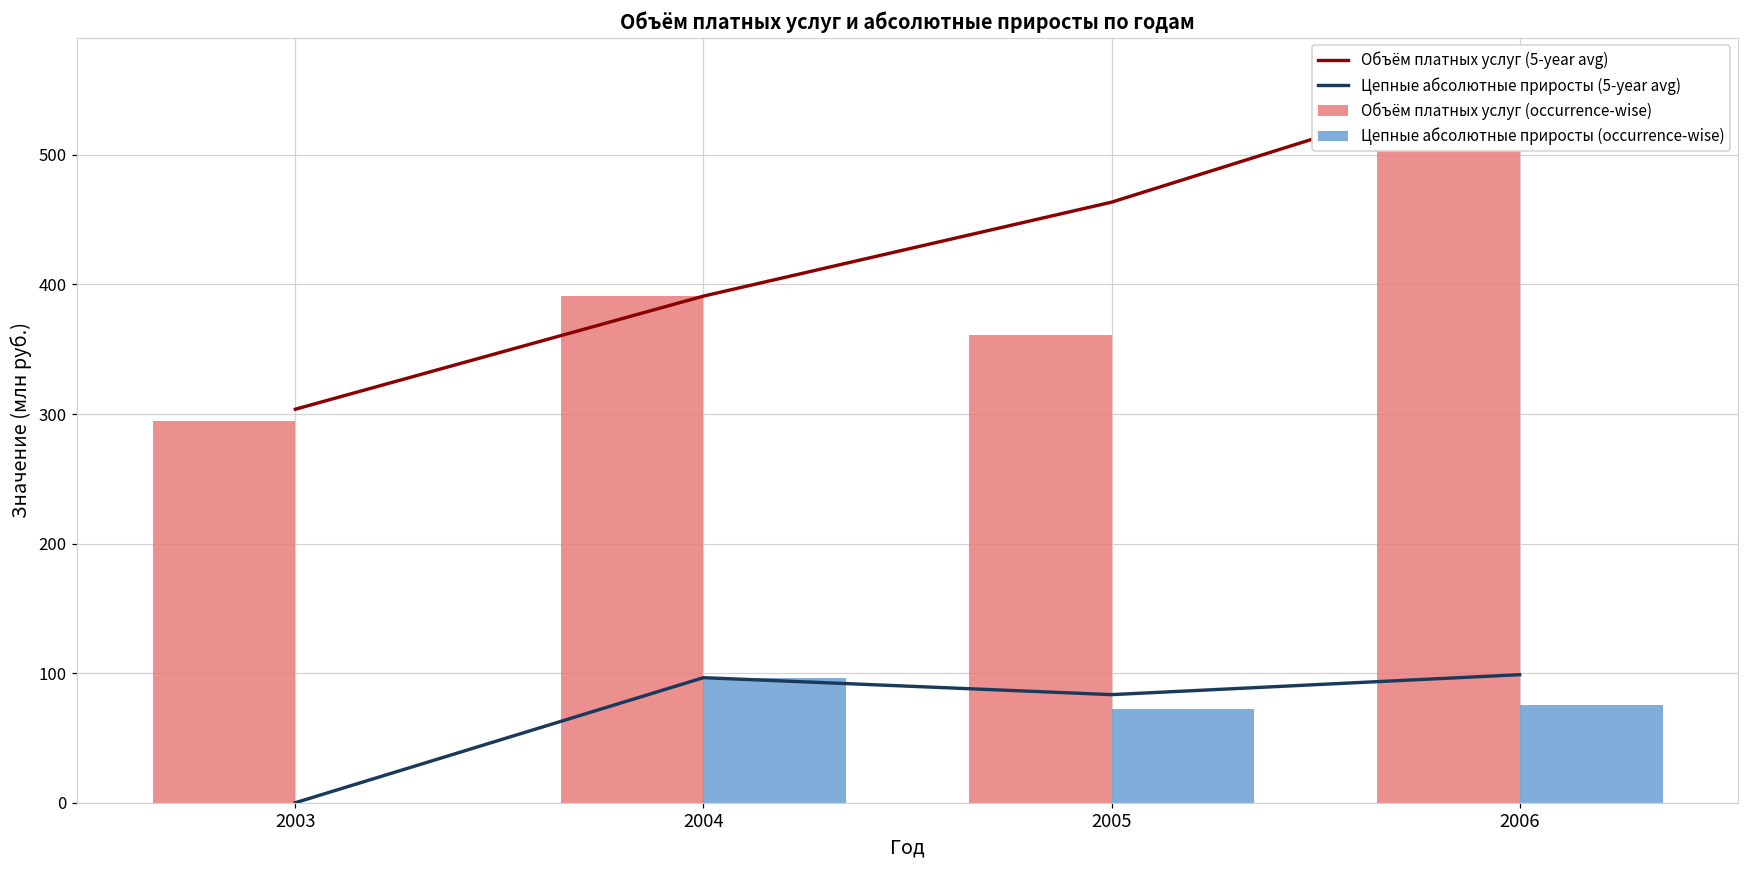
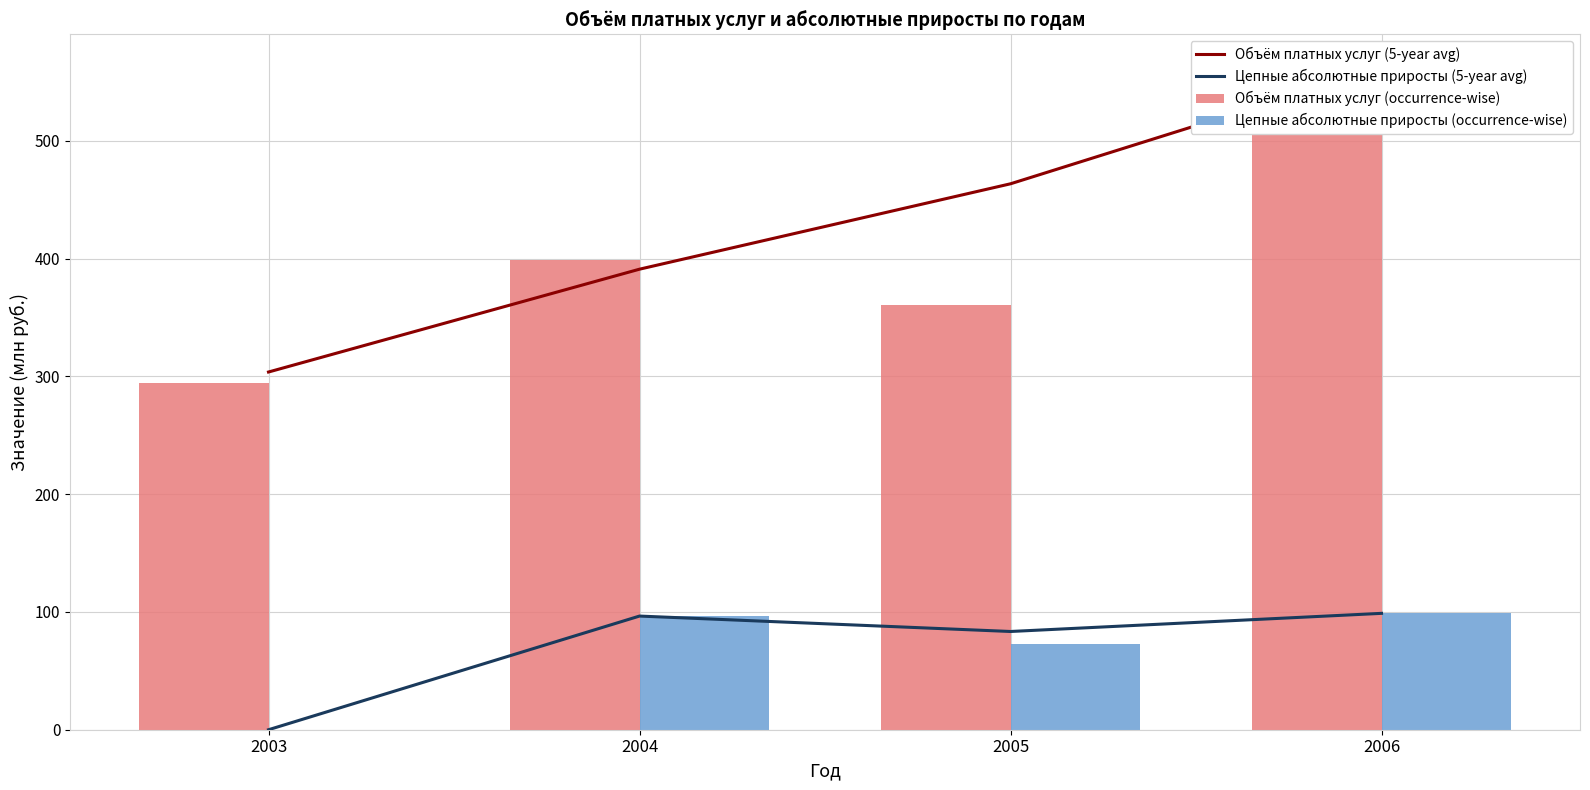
Объём платных услуг (occurrence-wise), 2004: 391 -> 399
Цепные абсолютные приросты (occurrence-wise), 2006: 75 -> 99
